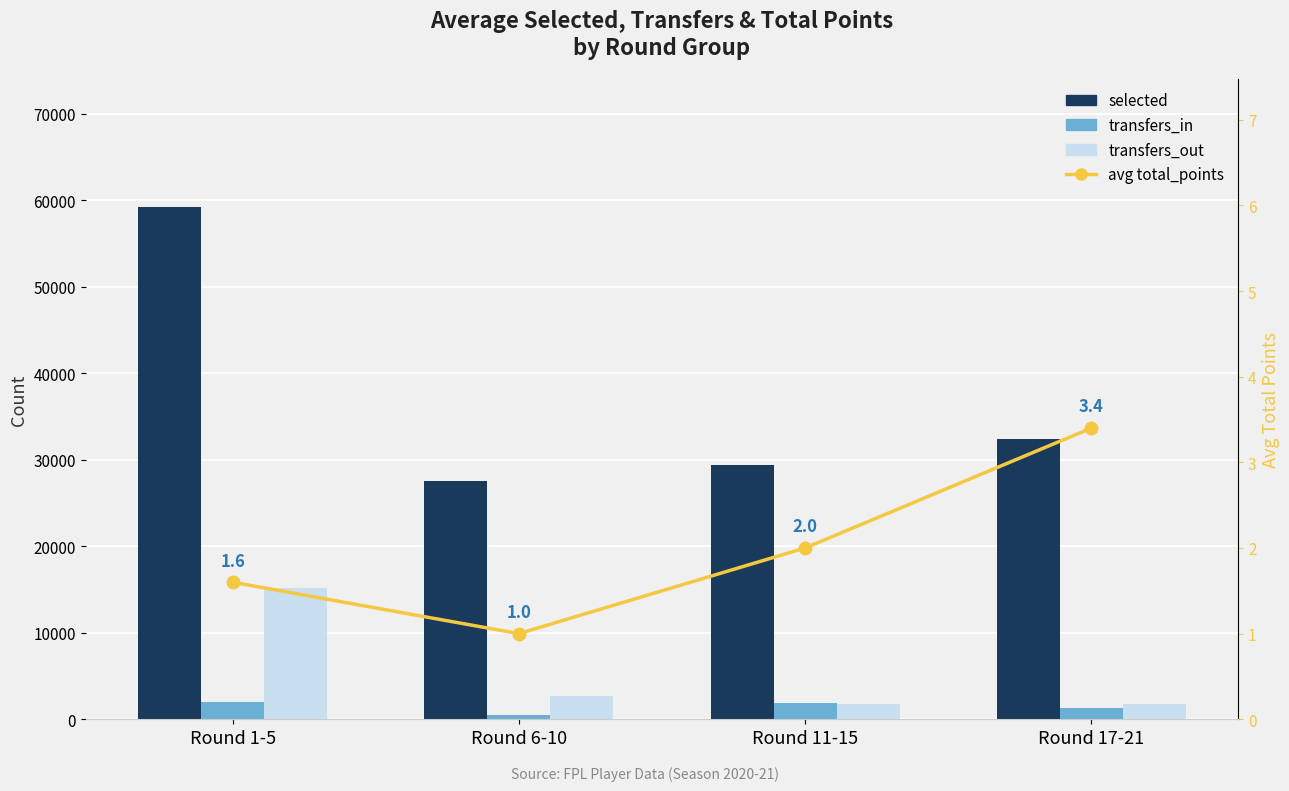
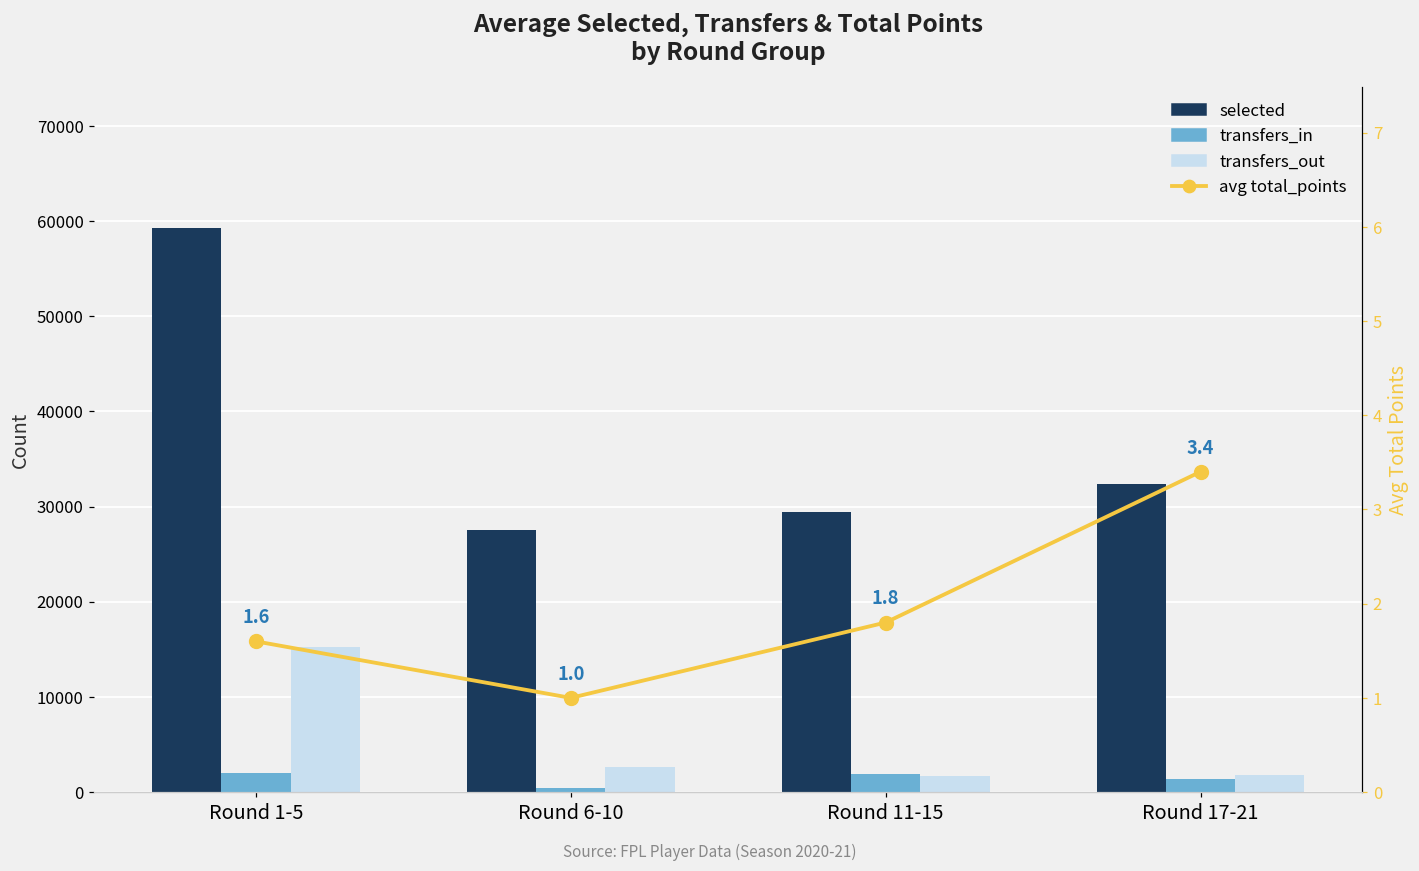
avg total_points, Round 11-15: 2.0 -> 1.8
